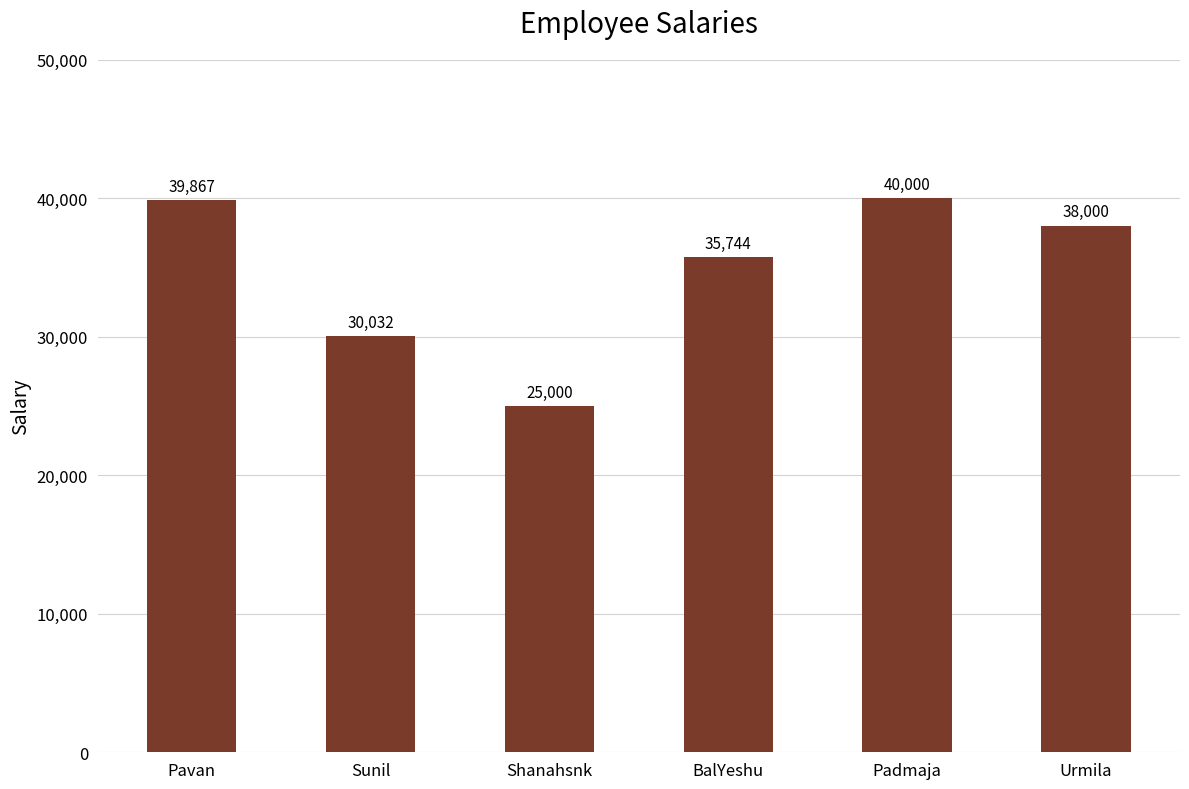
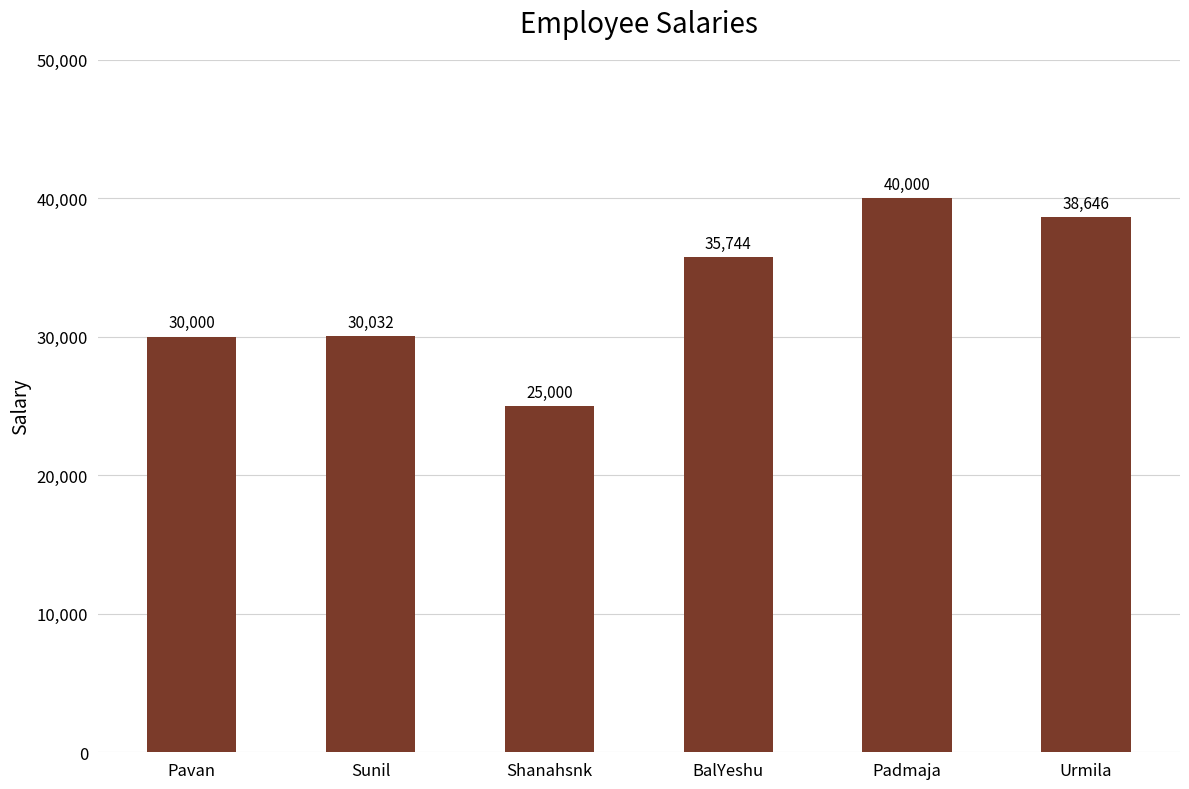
Pavan: 39,867 -> 30,000
Urmila: 38,000 -> 38,646
